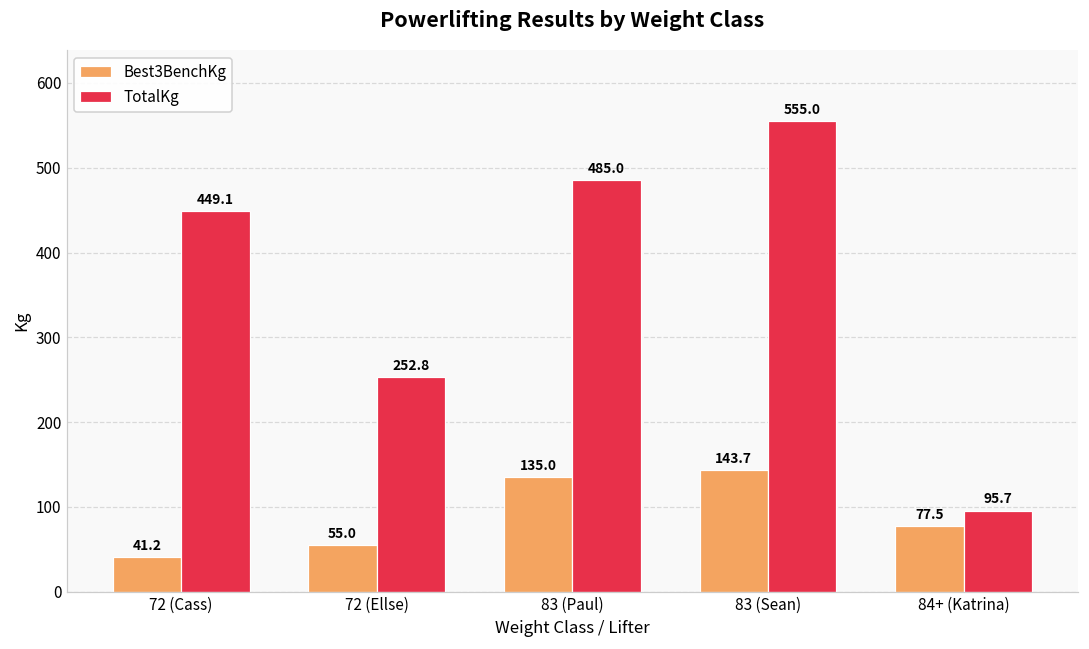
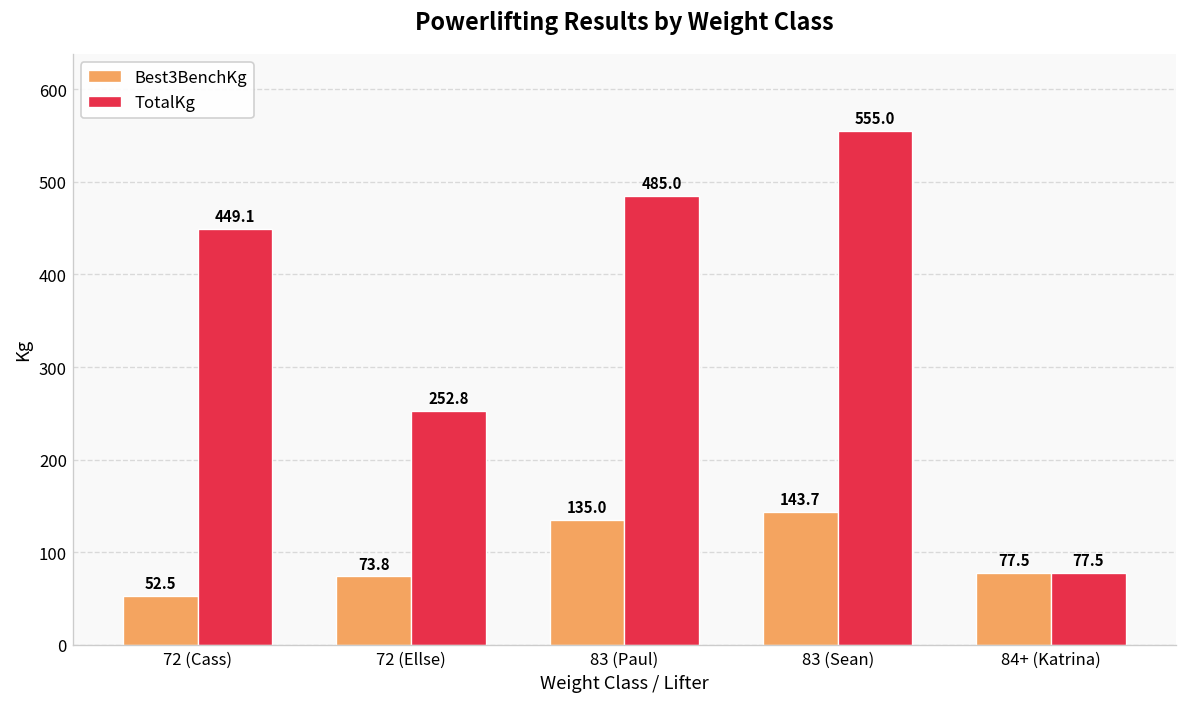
Best3BenchKg, 72 (Cass): 41.2 -> 52.5
Best3BenchKg, 72 (Ellse): 55.0 -> 73.8
TotalKg, 84+ (Katrina): 95.7 -> 77.5
